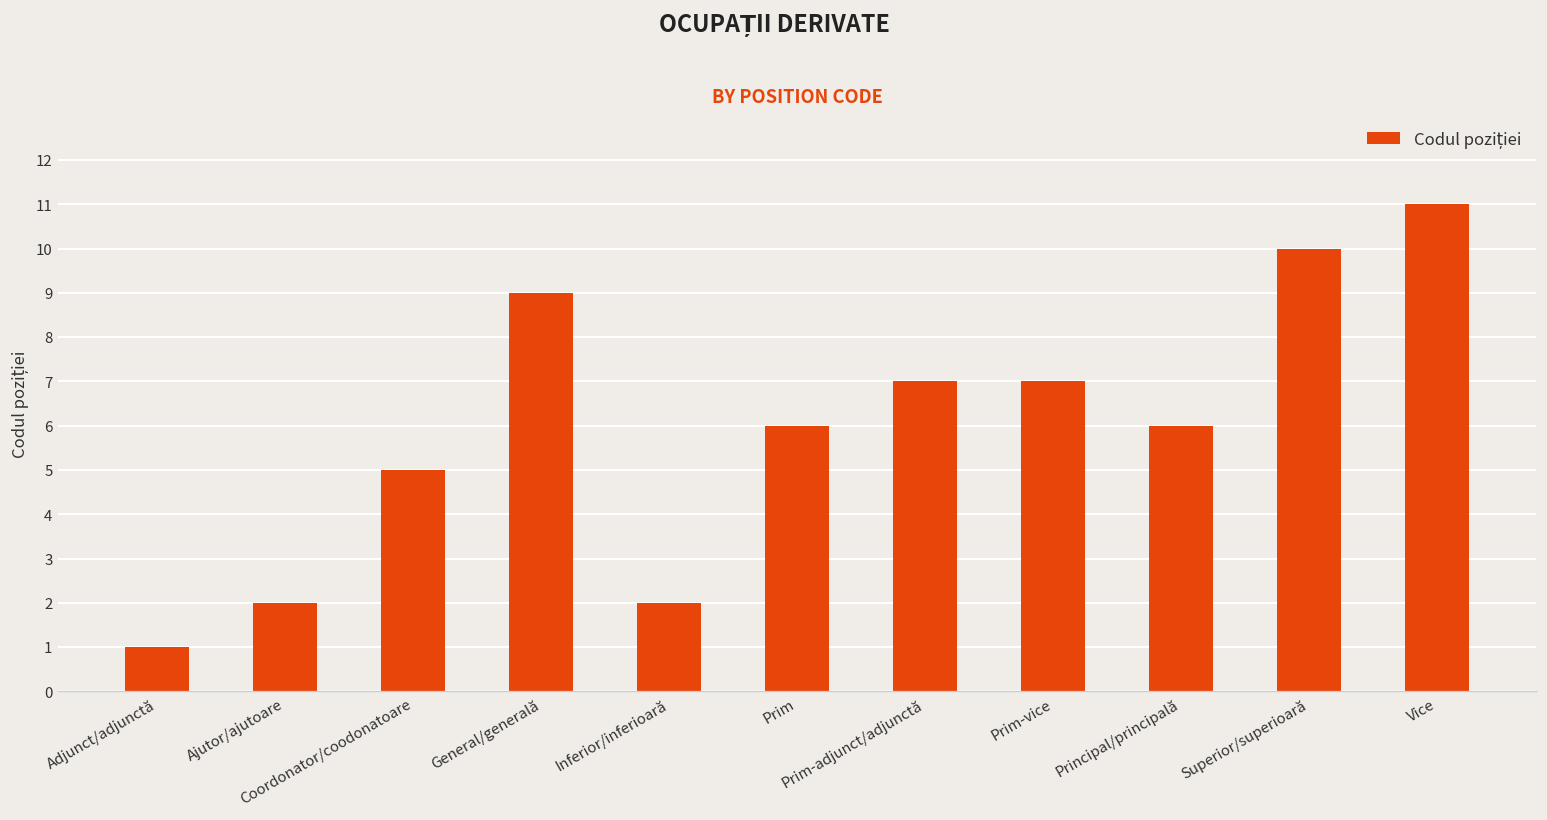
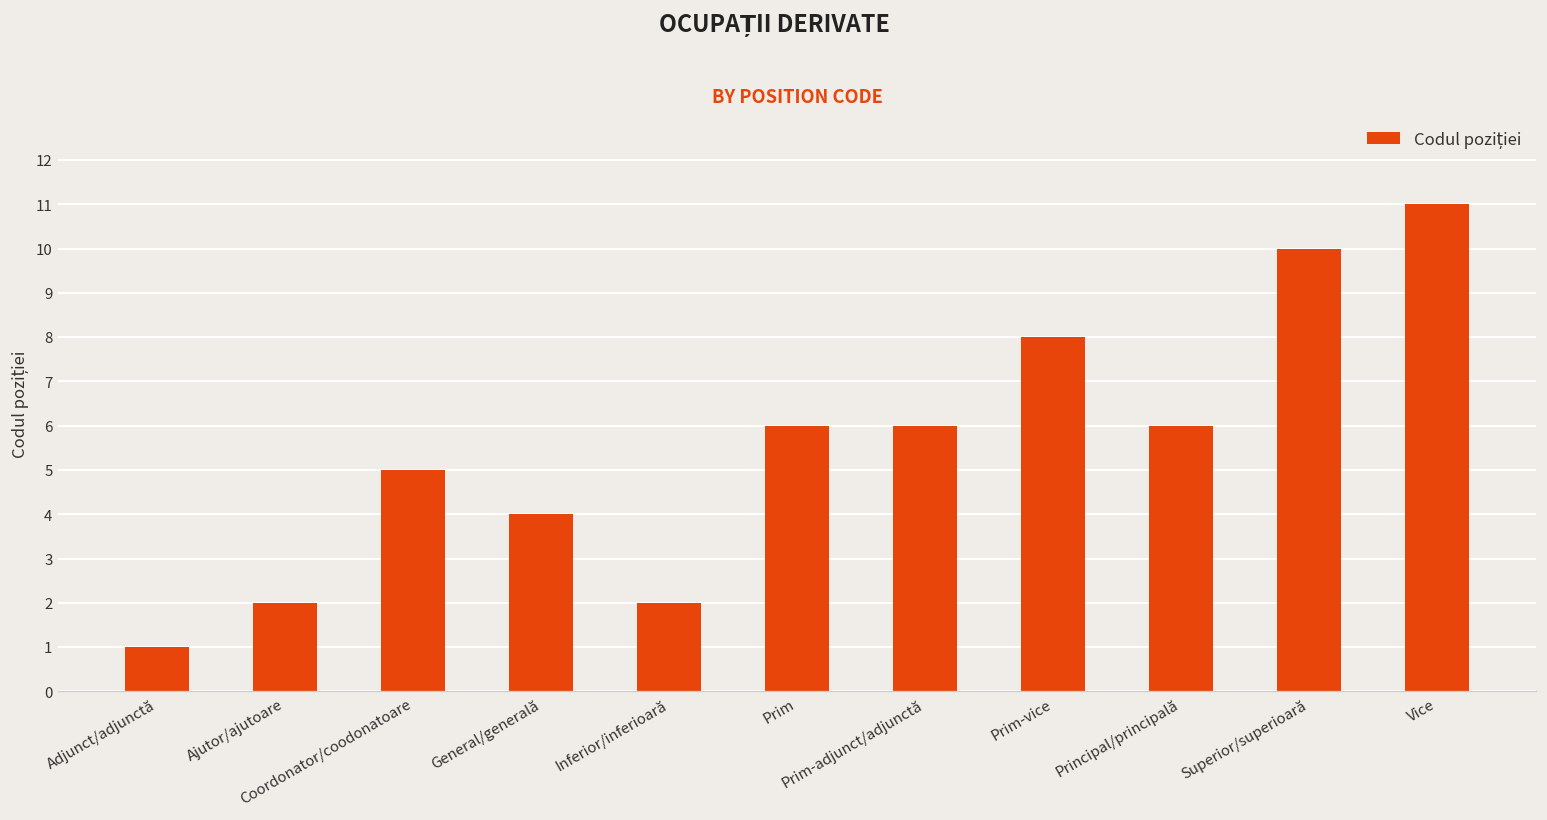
General/generală: 9 -> 4
Prim-adjunct/adjunctă: 7 -> 6
Prim-vice: 7 -> 8
